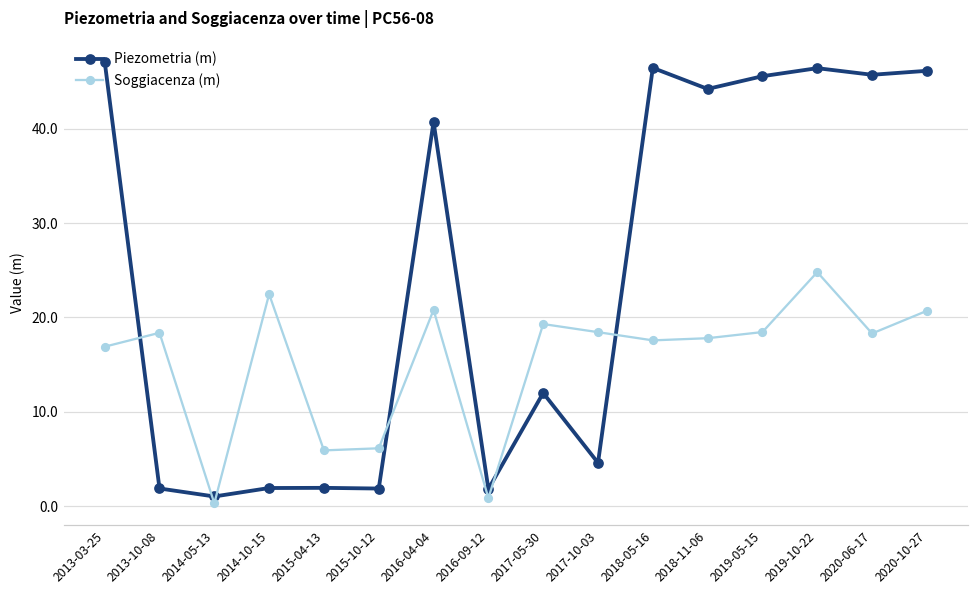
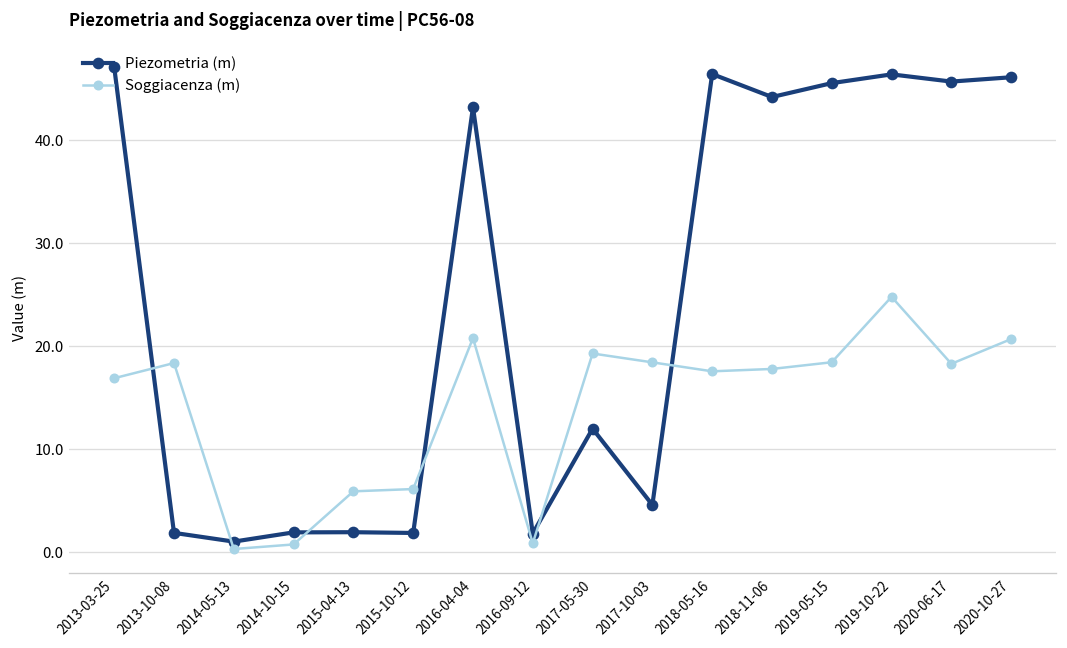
Soggiacenza (m), 2014-10-15: 22 -> 1
Piezometria (m), 2016-04-04: 41 -> 43
